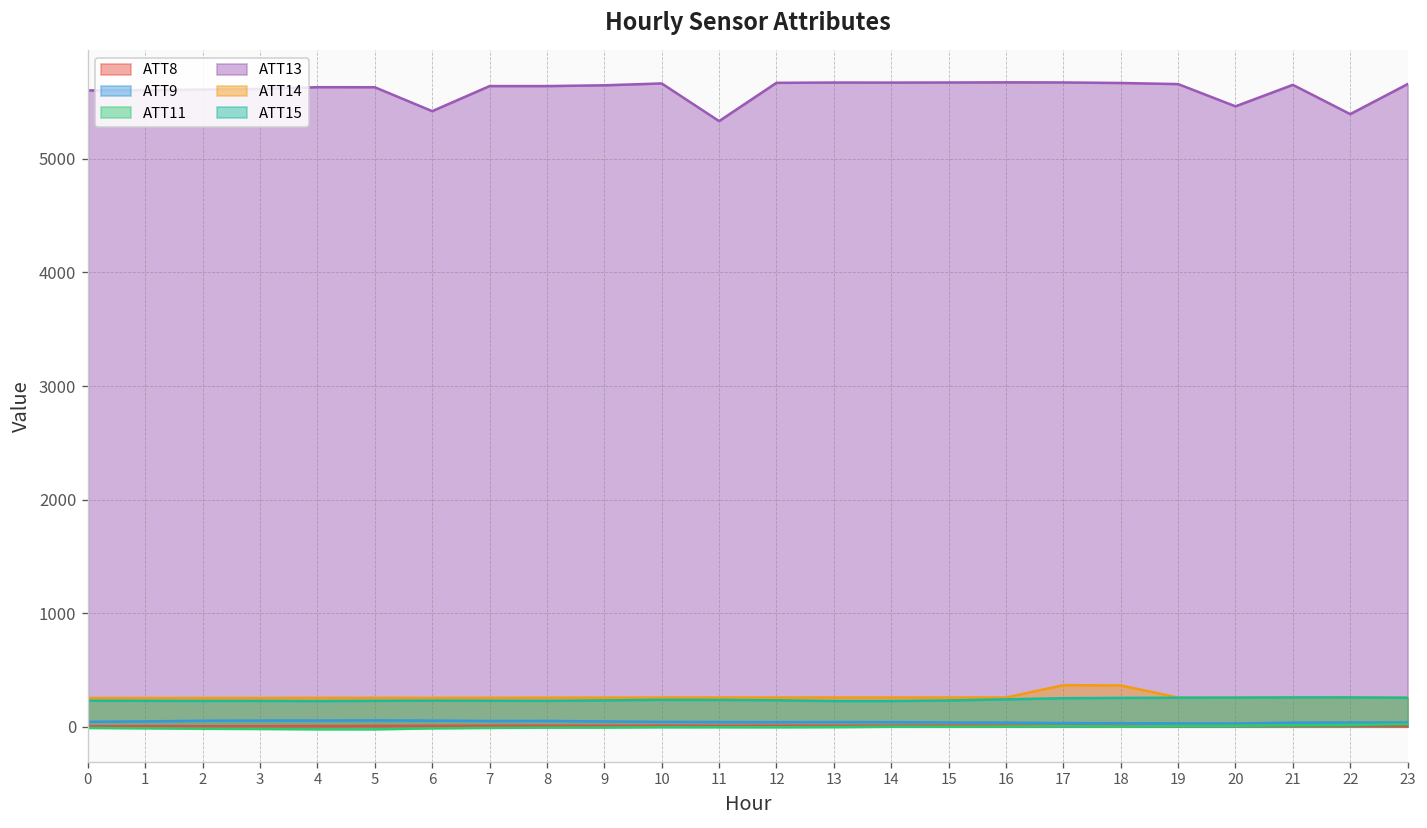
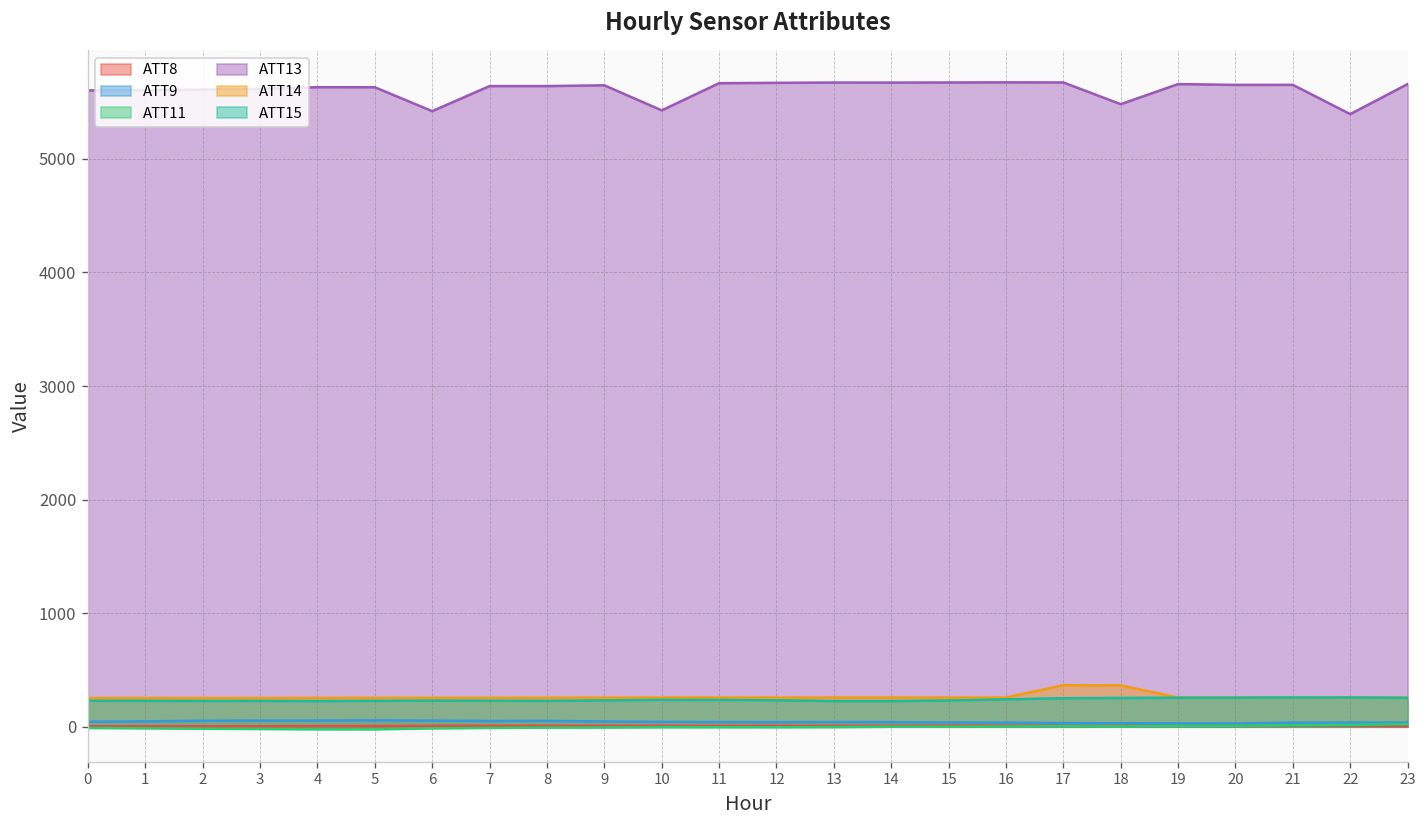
ATT13, 10: 5700 -> 5400
ATT13, 11: 5300 -> 5700
ATT13, 18: 5700 -> 5500
ATT13, 20: 5500 -> 5700
